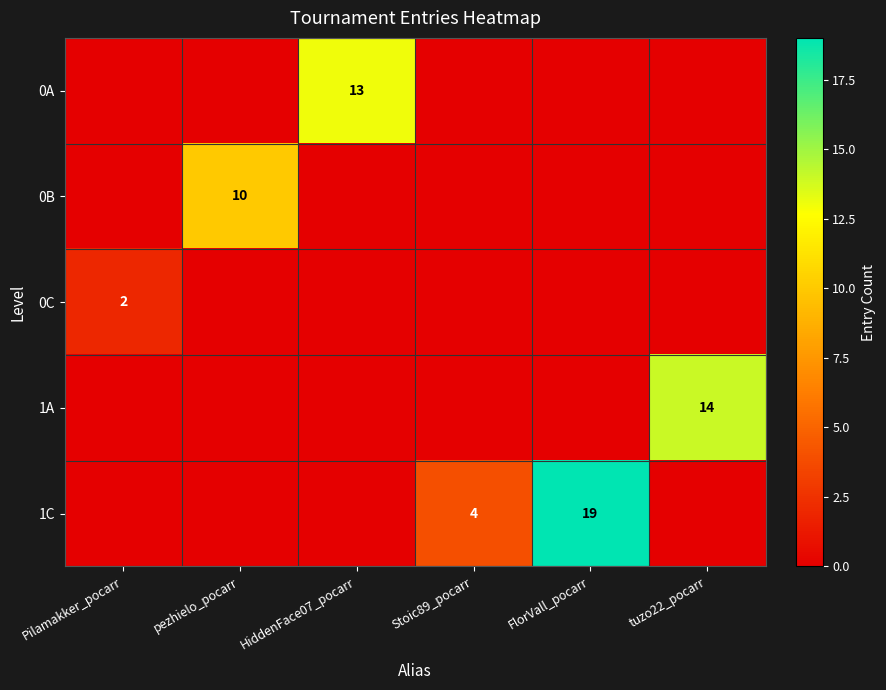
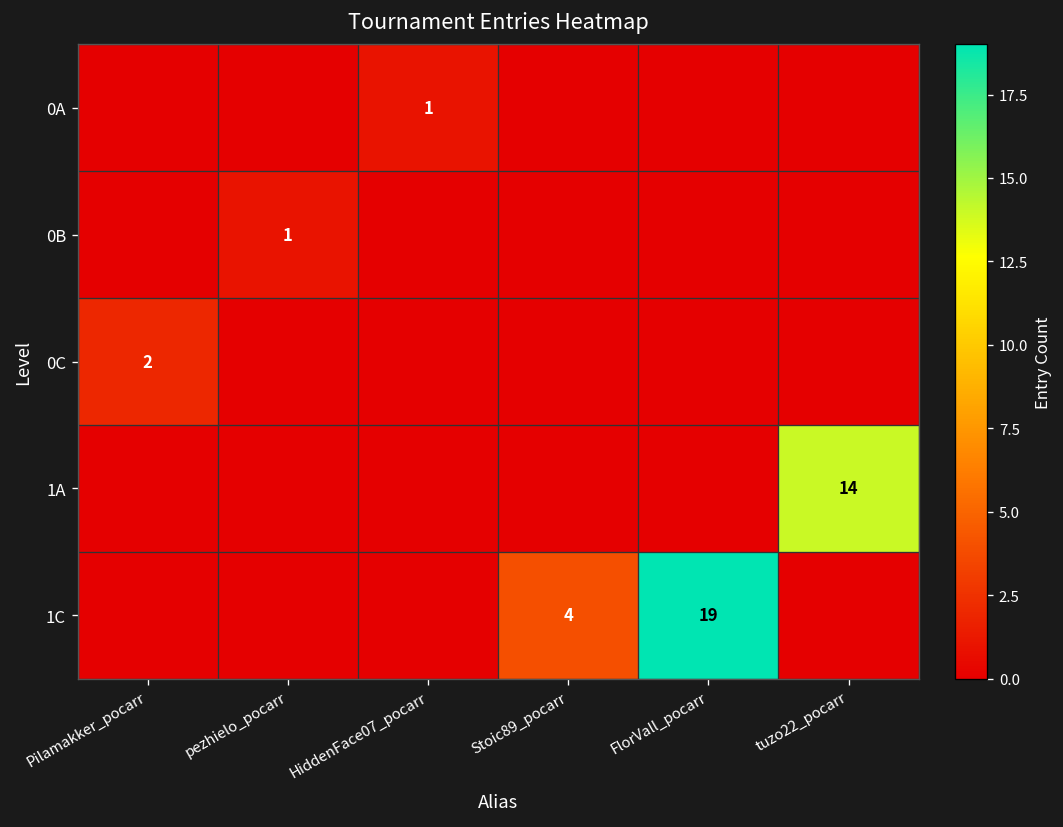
0A, HiddenFace07_pocarr: 13 -> 1
0B, pezhielo_pocarr: 10 -> 1
